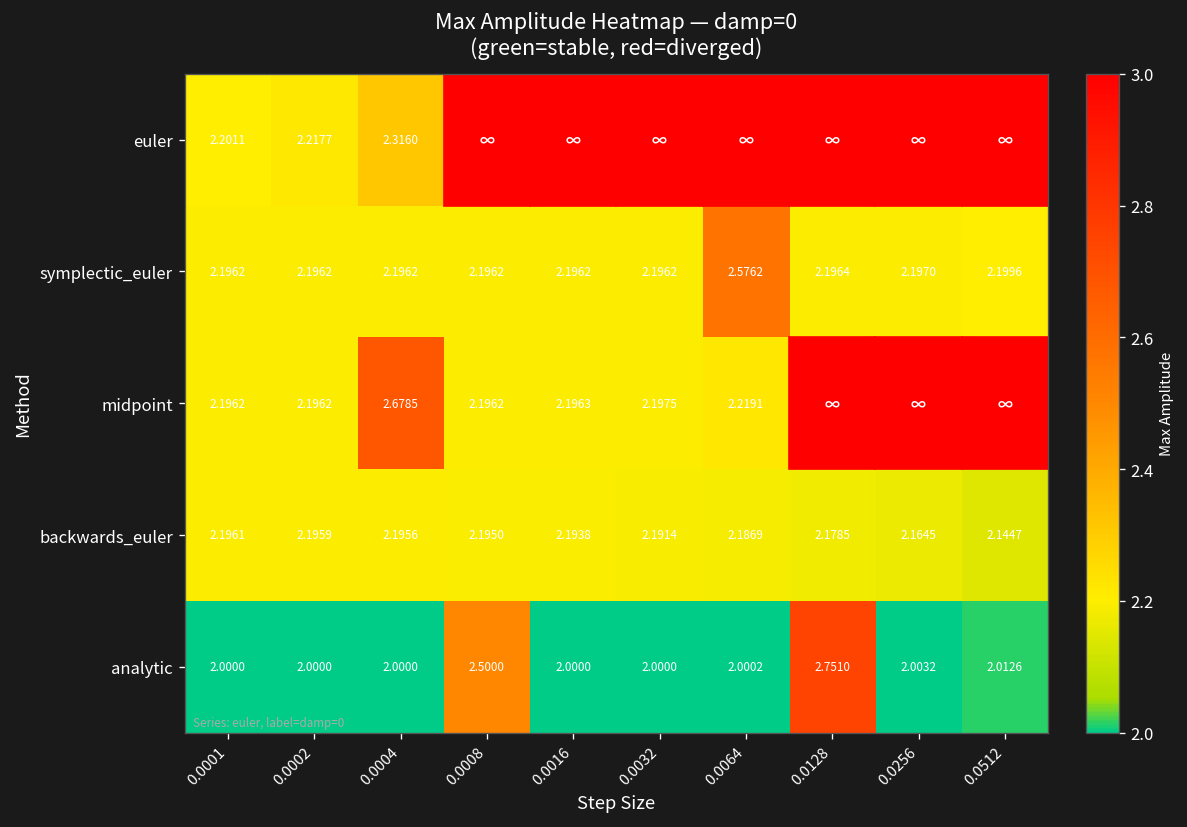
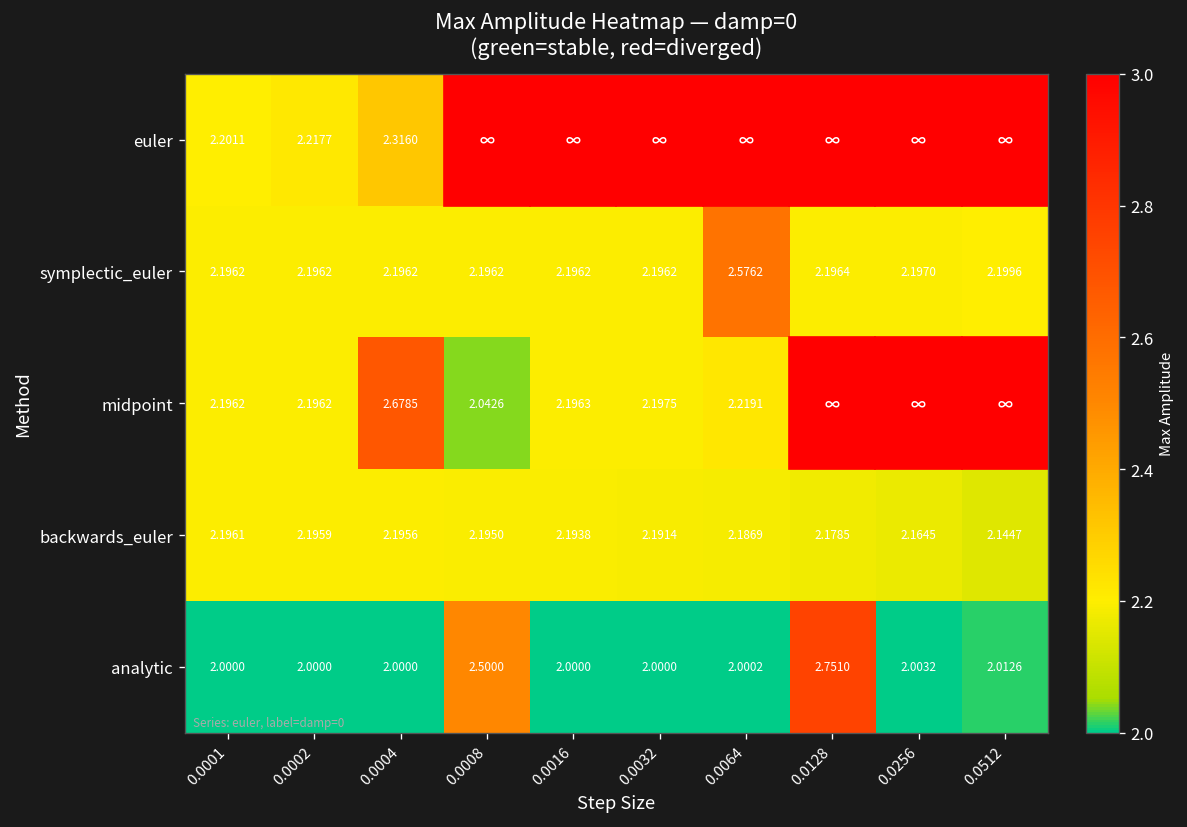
midpoint, 0.0008: 2.1962 -> 2.0426
